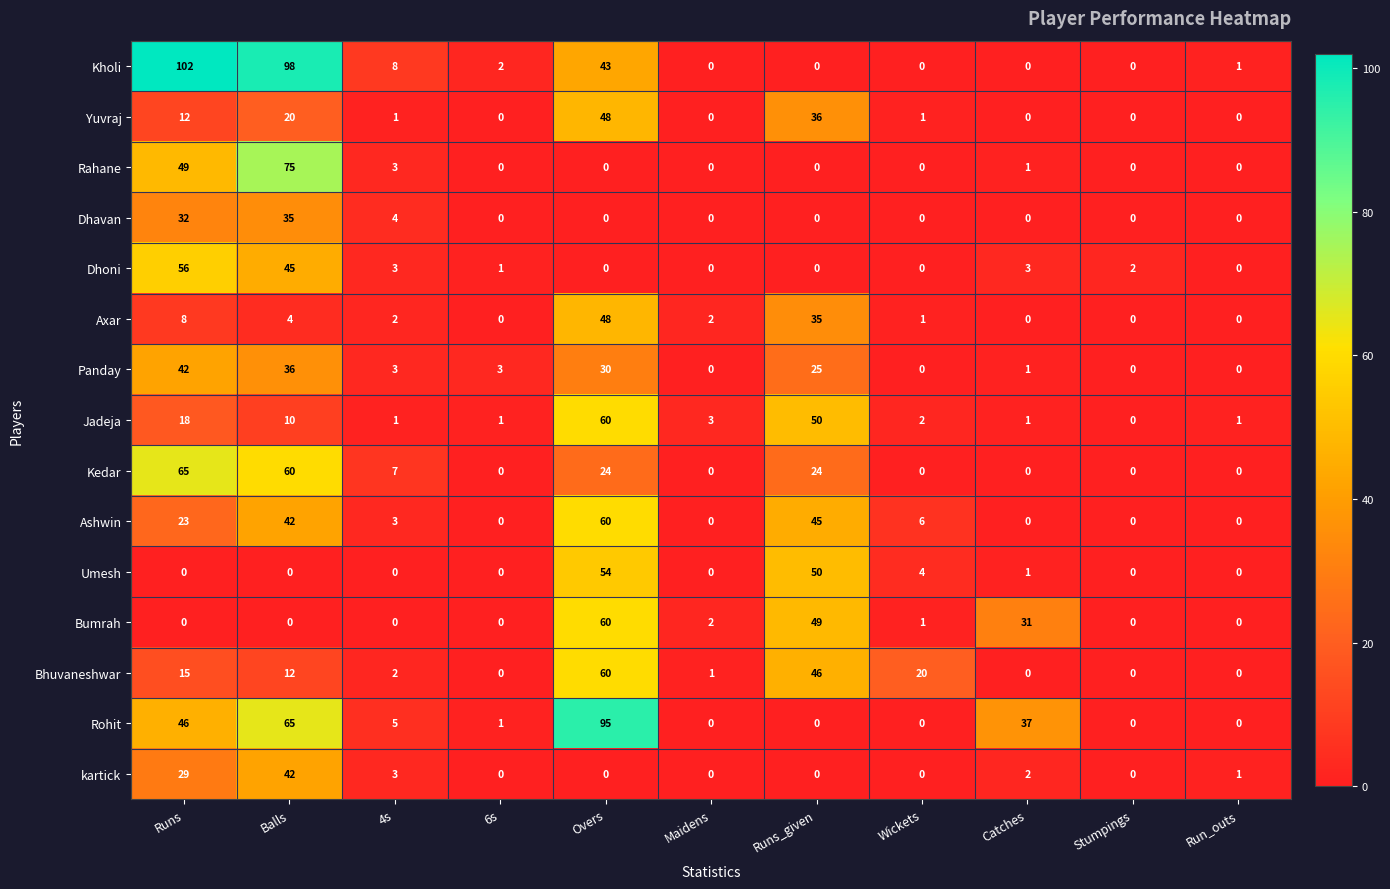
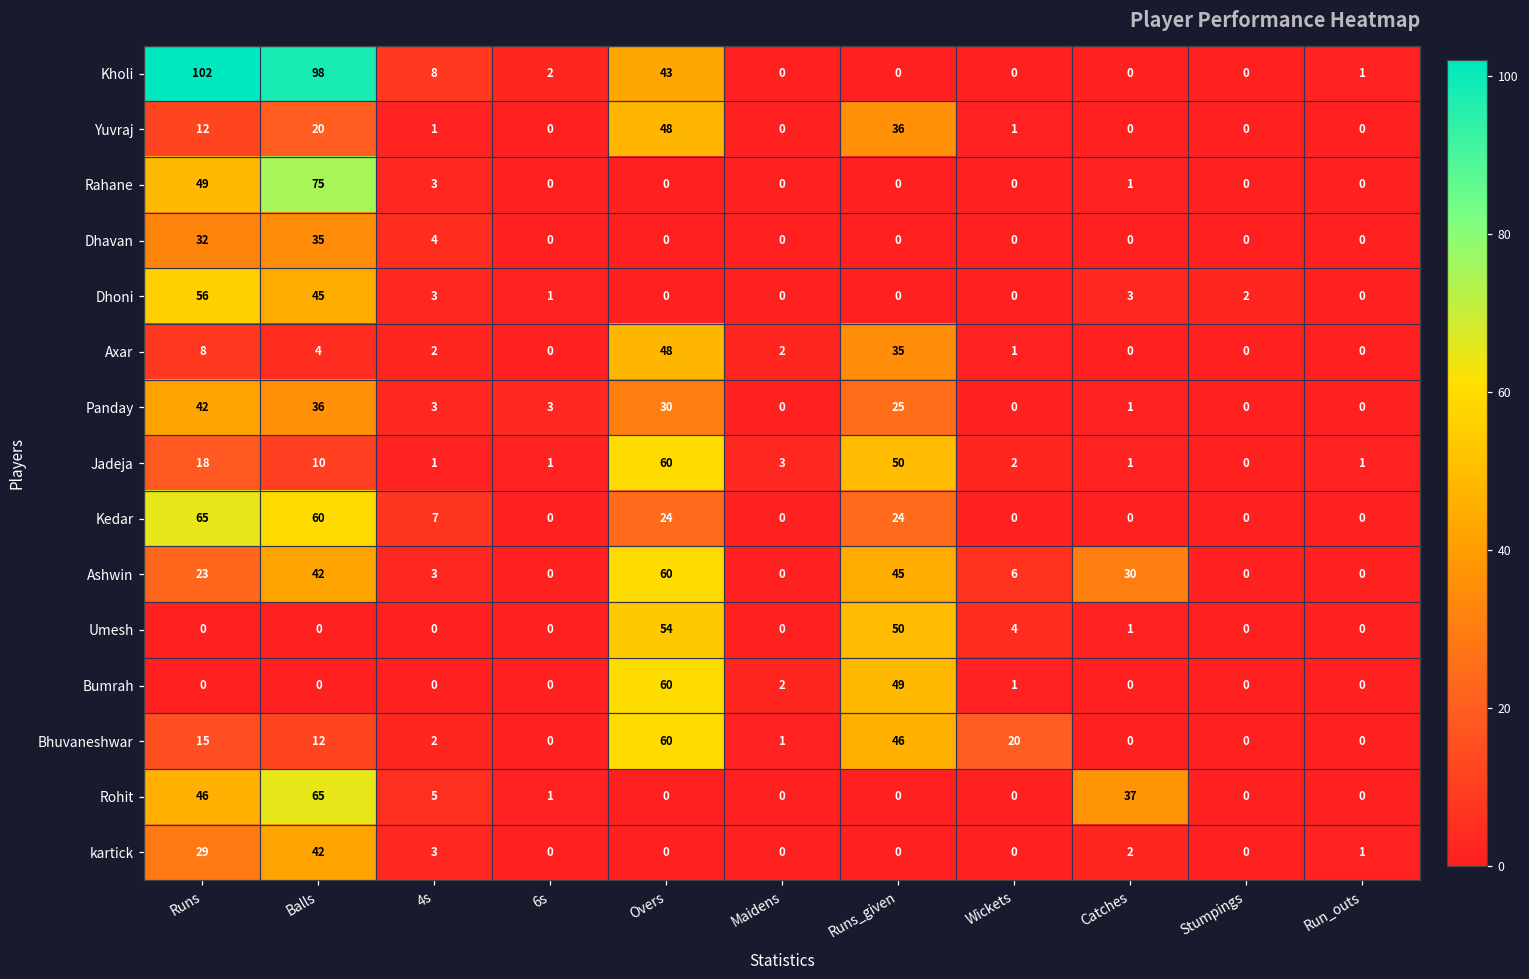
Ashwin, Catches: 0 -> 30
Bumrah, Catches: 31 -> 0
Rohit, Overs: 95 -> 0
